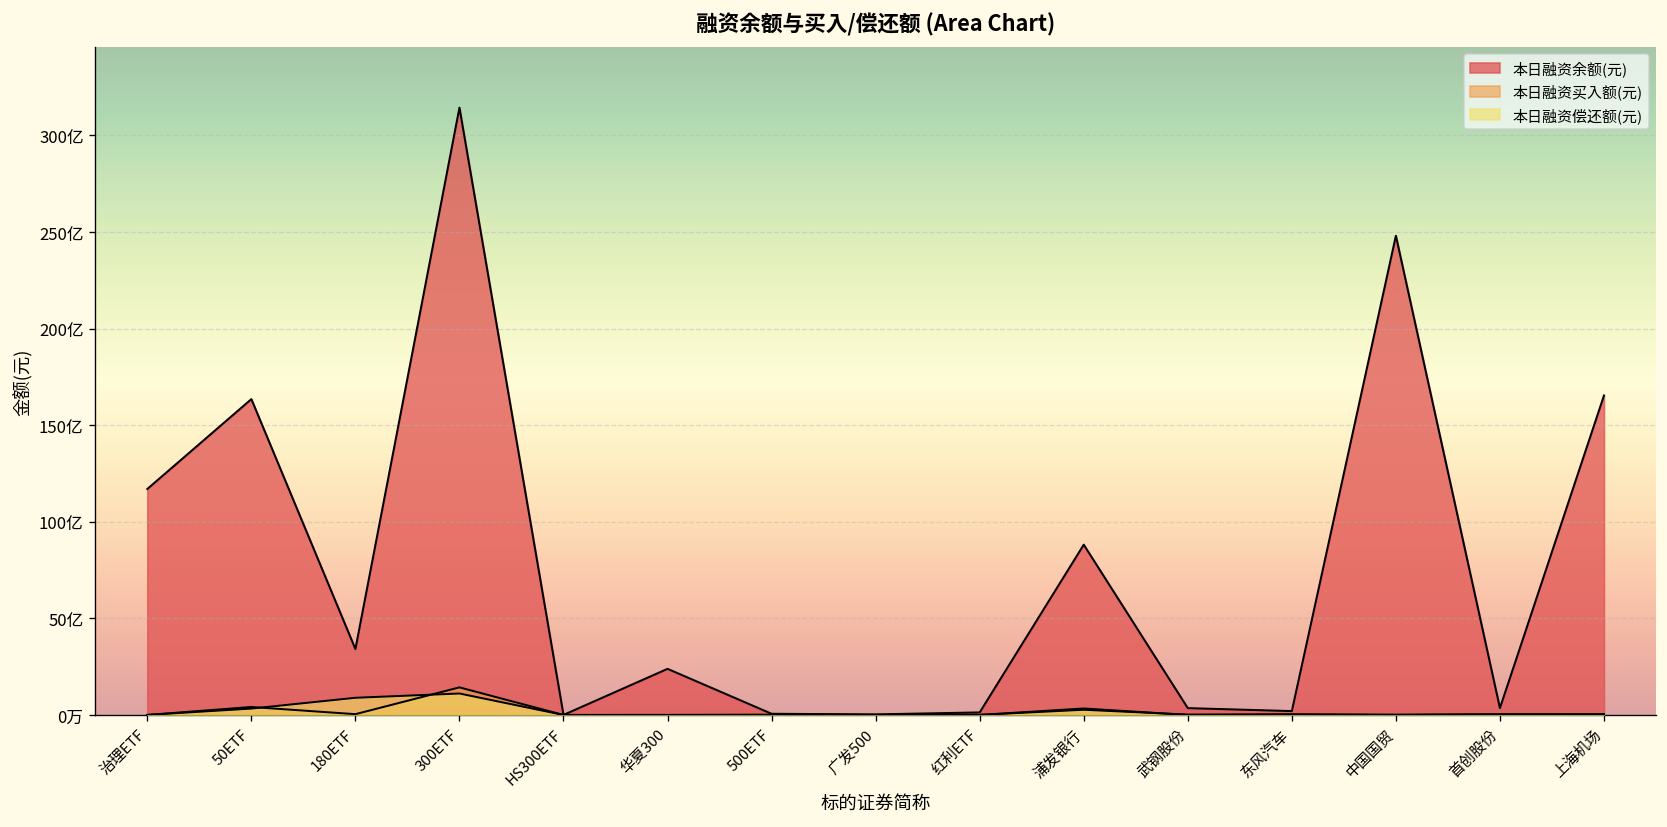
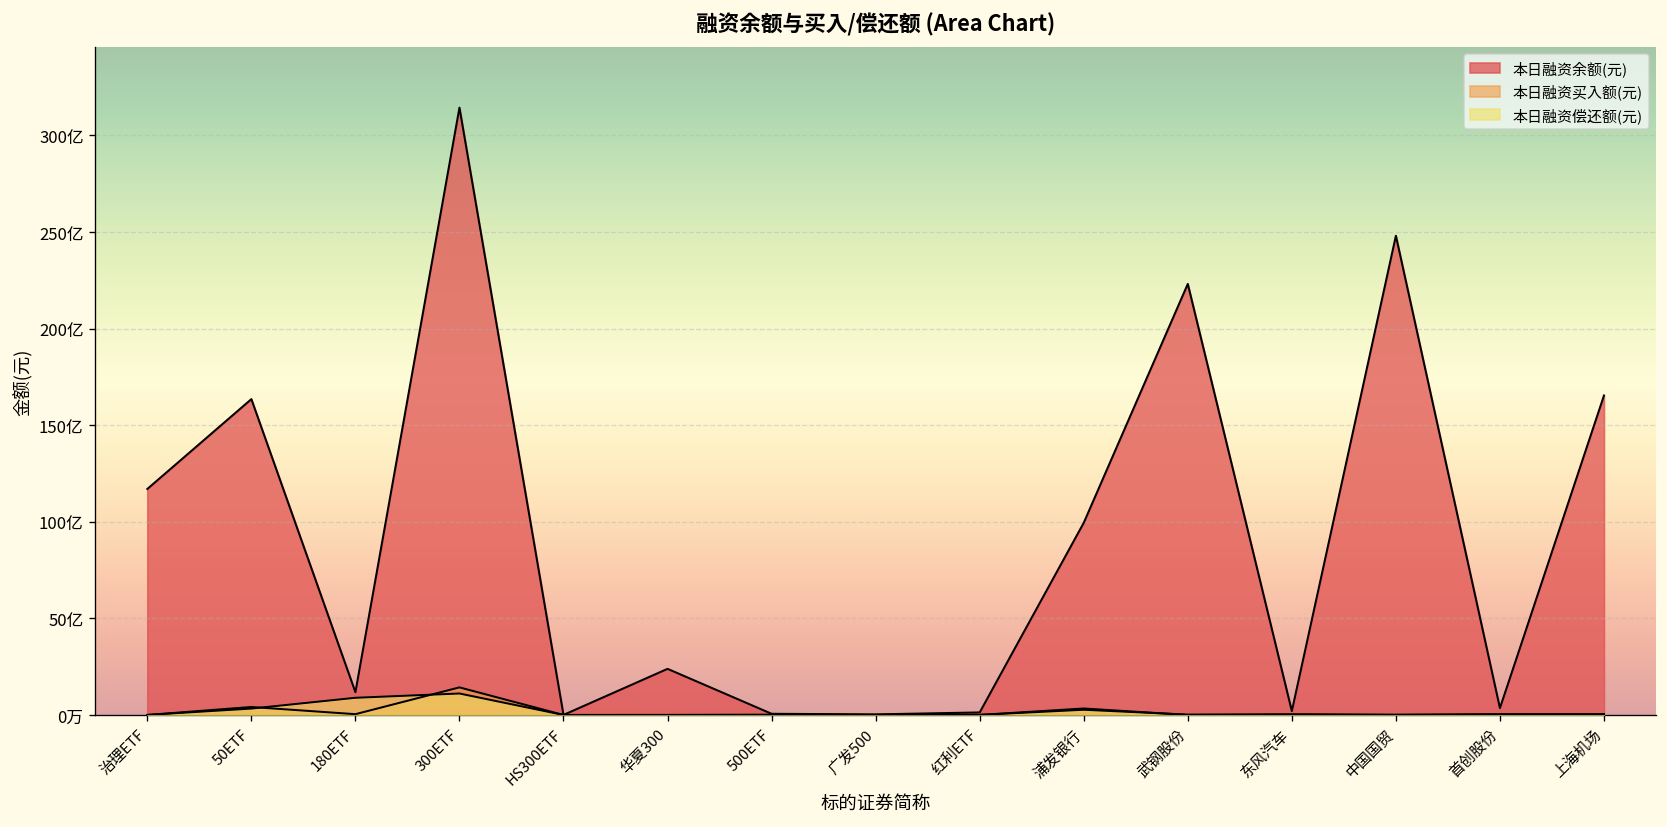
本日融资余额(元), 180ETF: 34亿 -> 12亿
本日融资余额(元), 浦发银行: 88亿 -> 99亿
本日融资余额(元), 武钢股份: 4亿 -> 223亿
